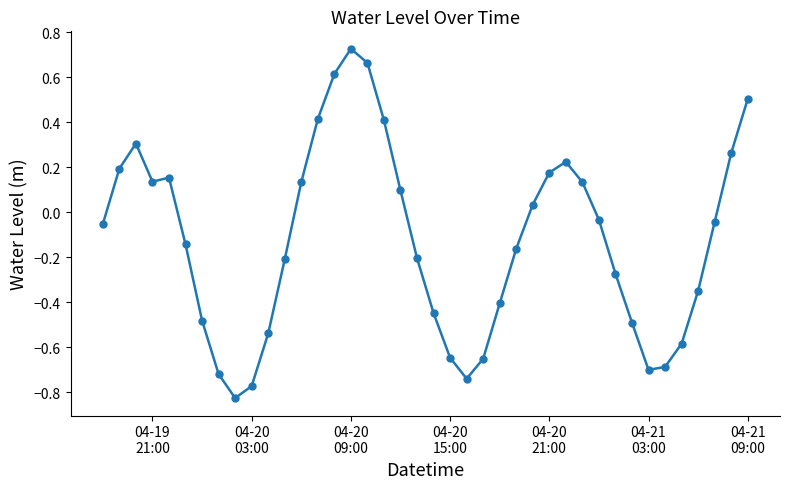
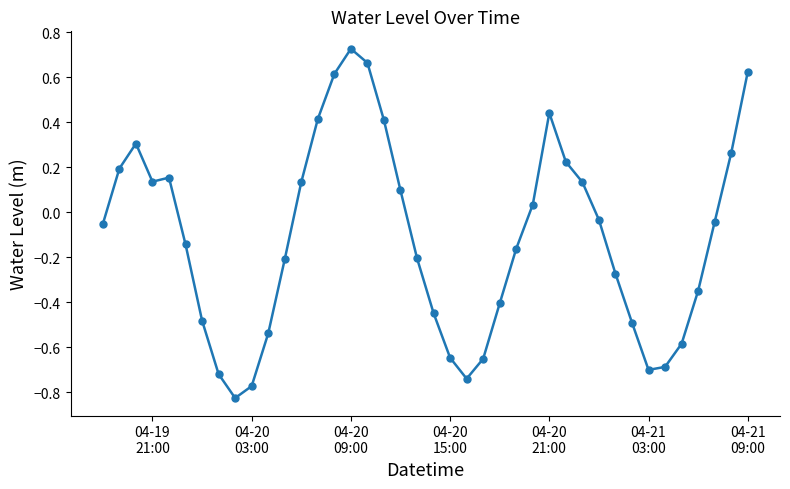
04-20 21:00: 0.18 -> 0.44
04-21 09:00: 0.50 -> 0.62
